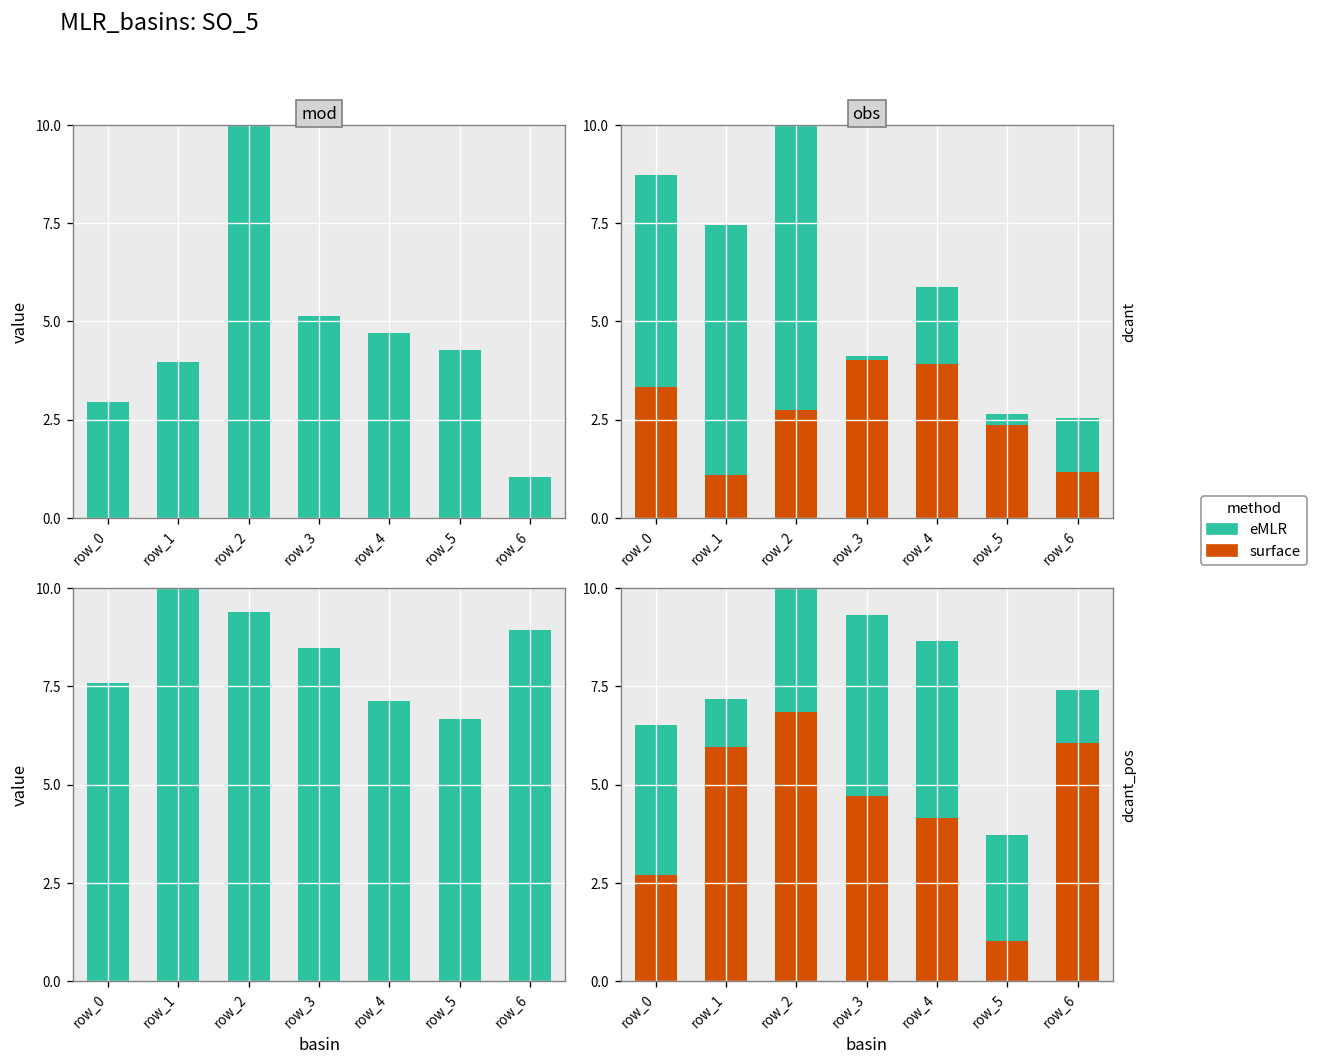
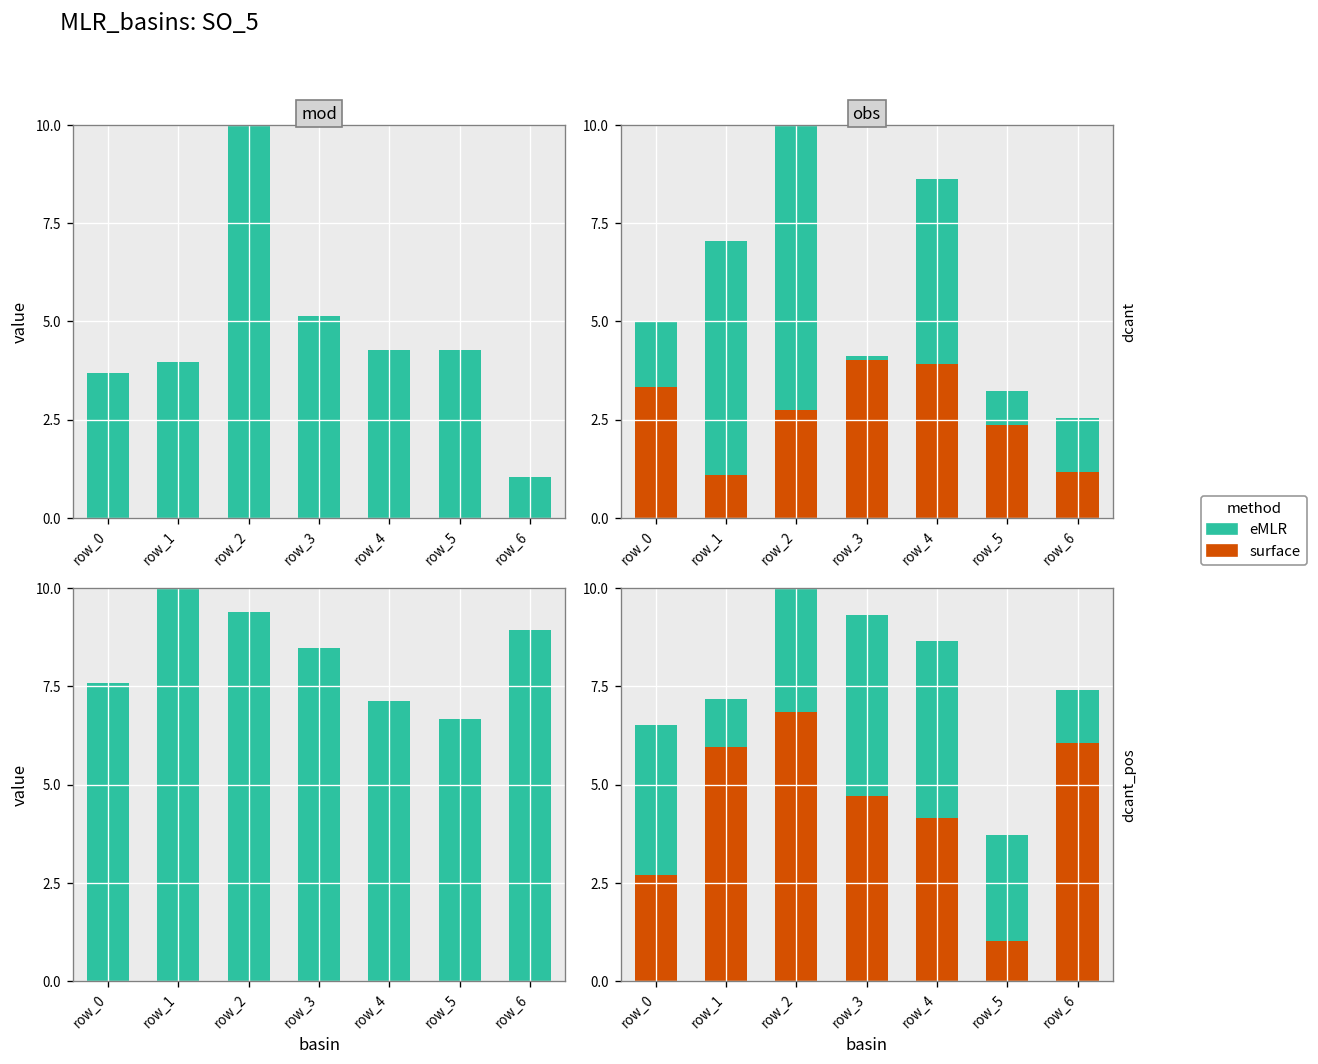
mod, eMLR, row_0: 2.9 -> 3.7
mod, eMLR, row_4: 4.7 -> 4.3
obs, eMLR, row_0: 5.4 -> 1.7
obs, eMLR, row_1: 6.4 -> 6.0
obs, eMLR, row_4: 2.0 -> 4.7
obs, eMLR, row_5: 0.3 -> 0.9
